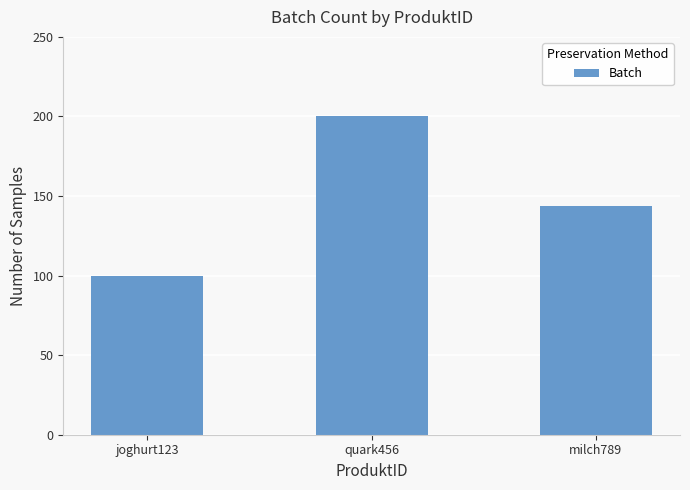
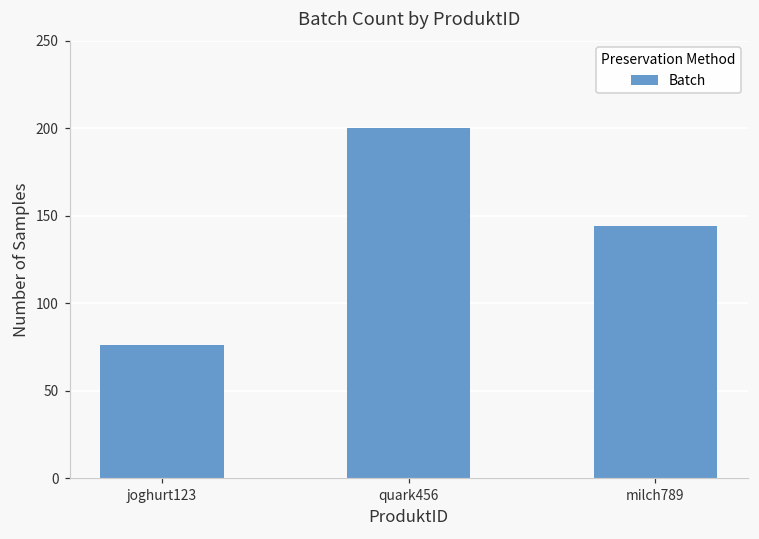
joghurt123: 100 -> 76
